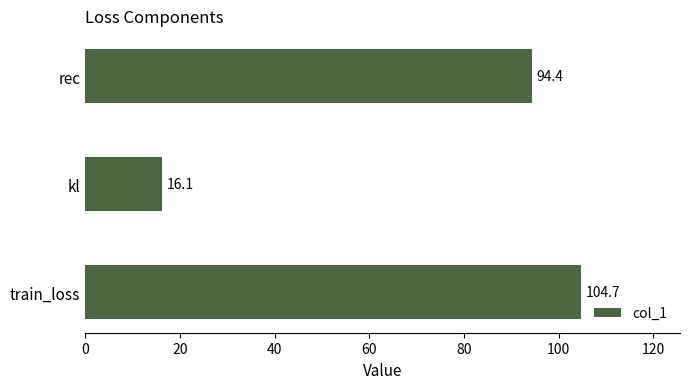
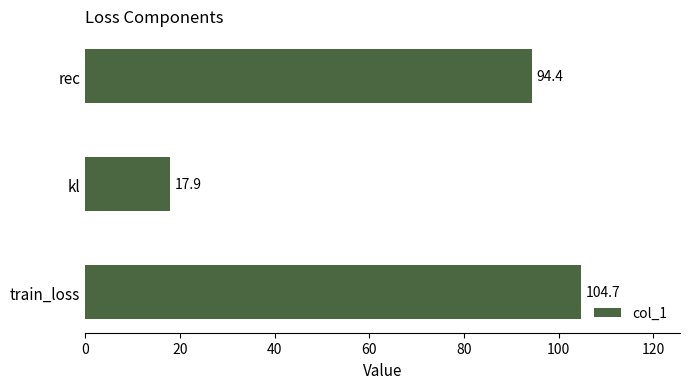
kl: 16.1 -> 17.9
